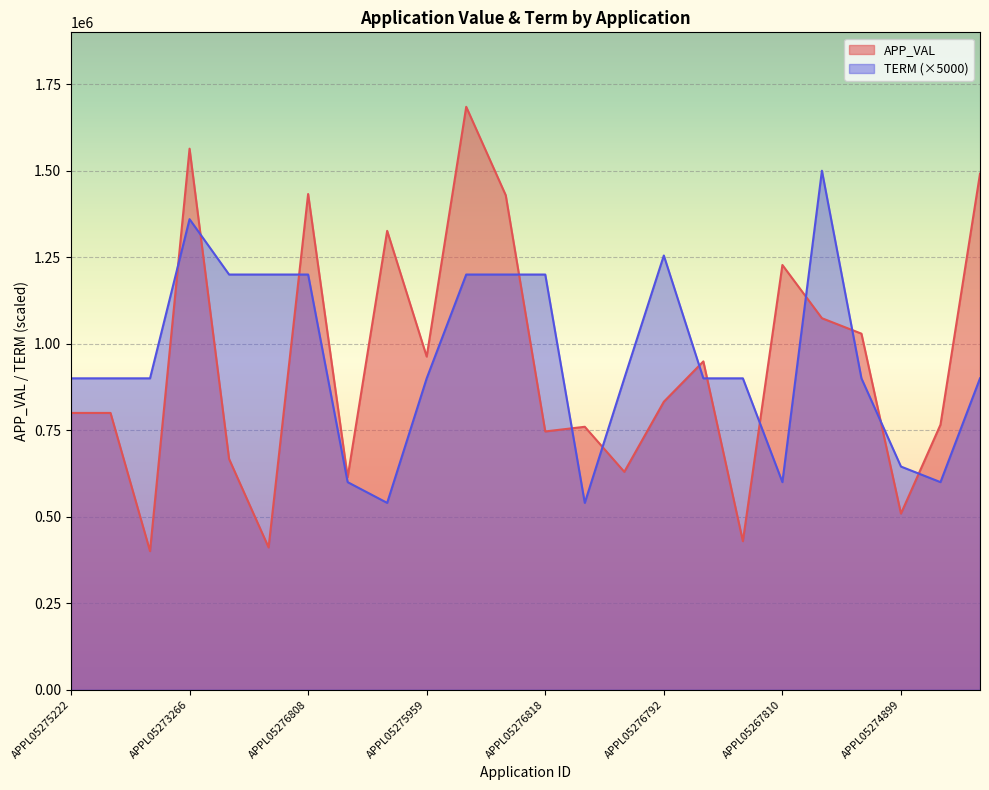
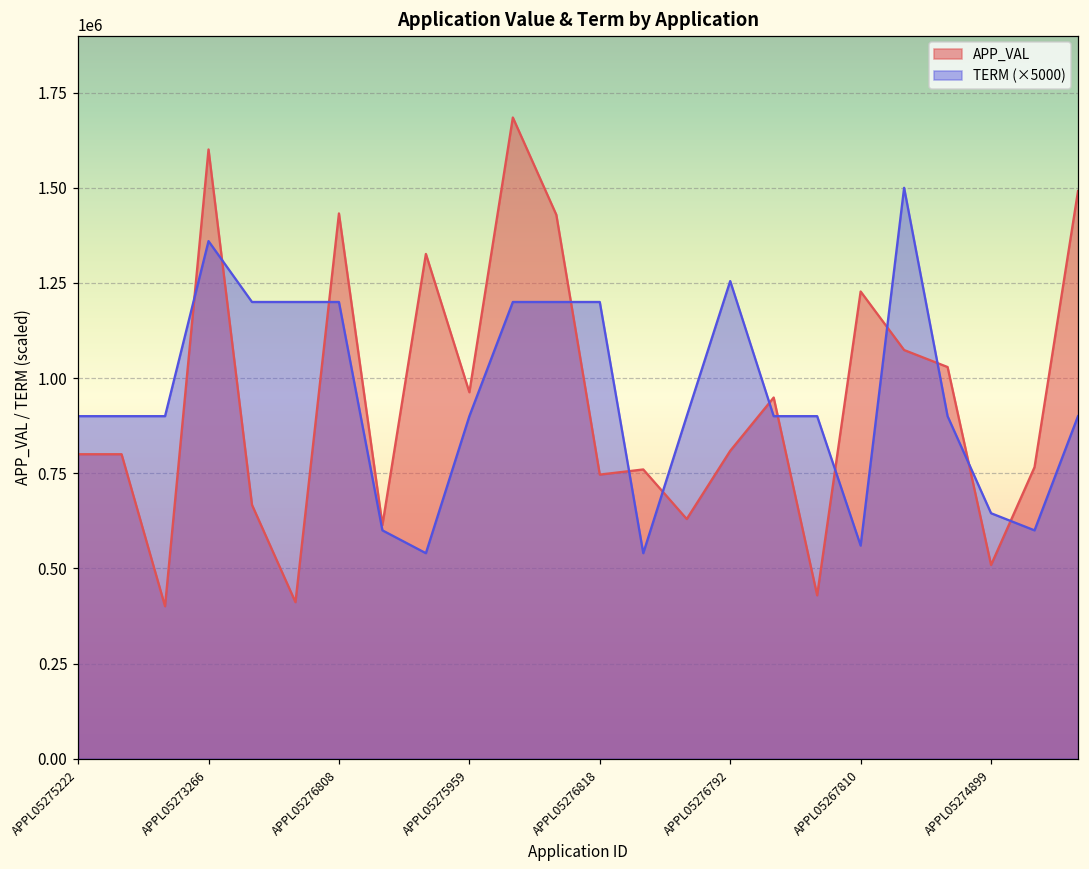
APP_VAL, APPL05273266: 1560000 -> 1600000
APP_VAL, APPL05276792: 830000 -> 810000
TERM (×5000), APPL05267810: 600000 -> 560000
